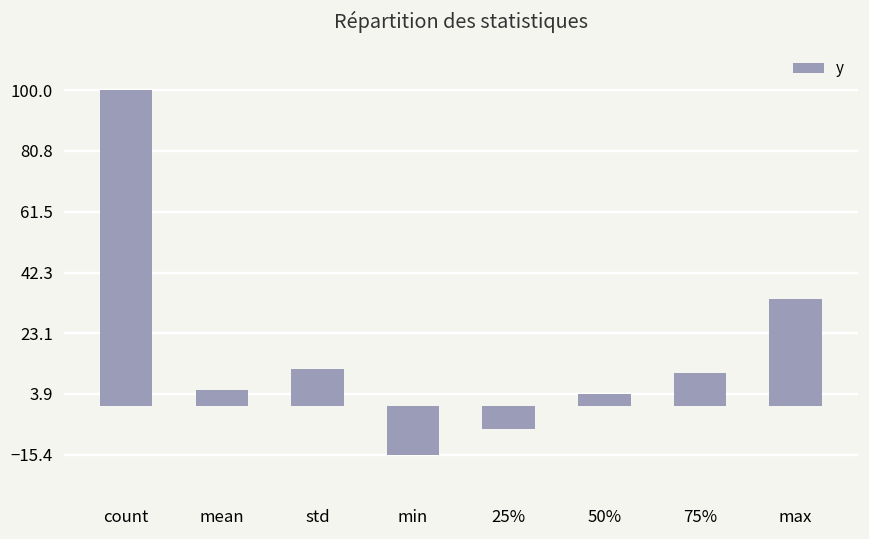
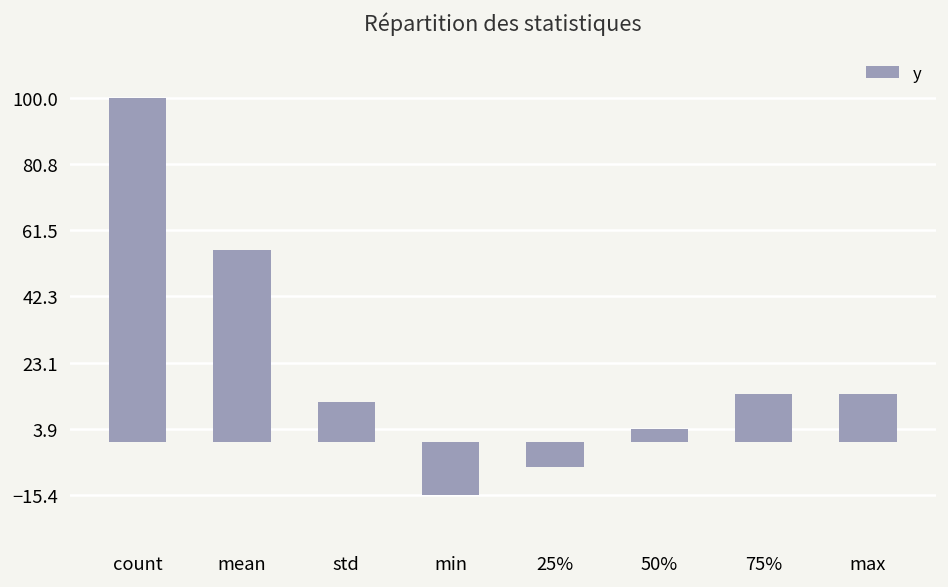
mean: 5 -> 56
75%: 11 -> 14
max: 34 -> 14
